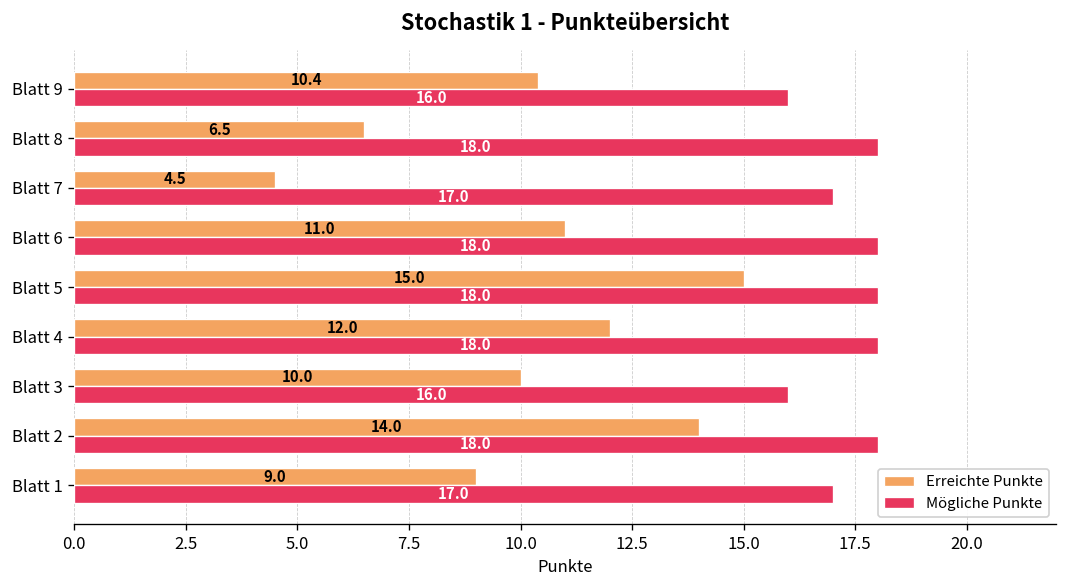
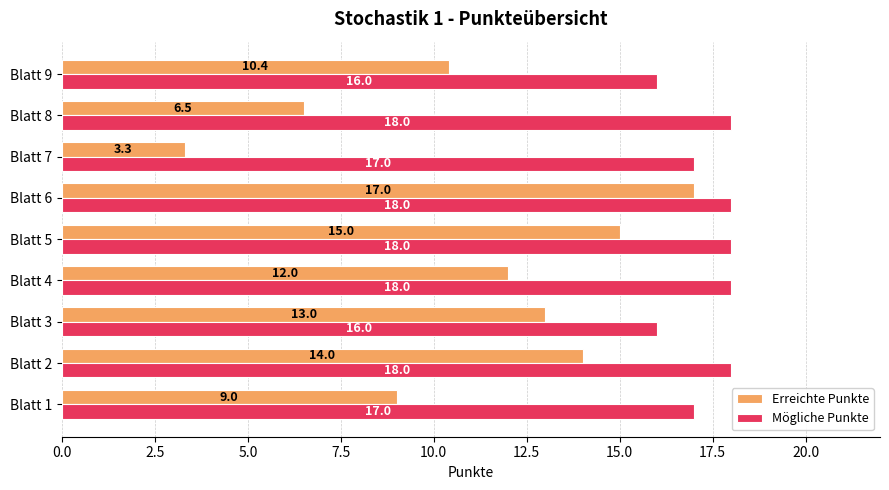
Erreichte Punkte, Blatt 7: 4.5 -> 3.3
Erreichte Punkte, Blatt 6: 11.0 -> 17.0
Erreichte Punkte, Blatt 3: 10.0 -> 13.0
